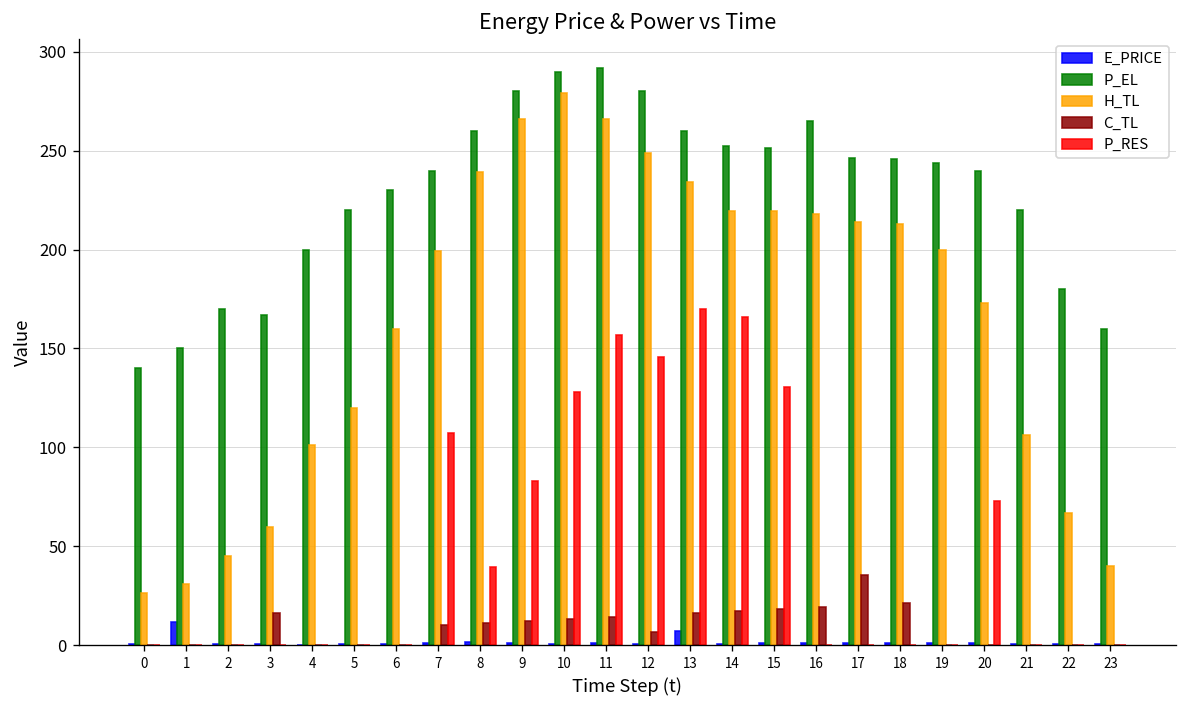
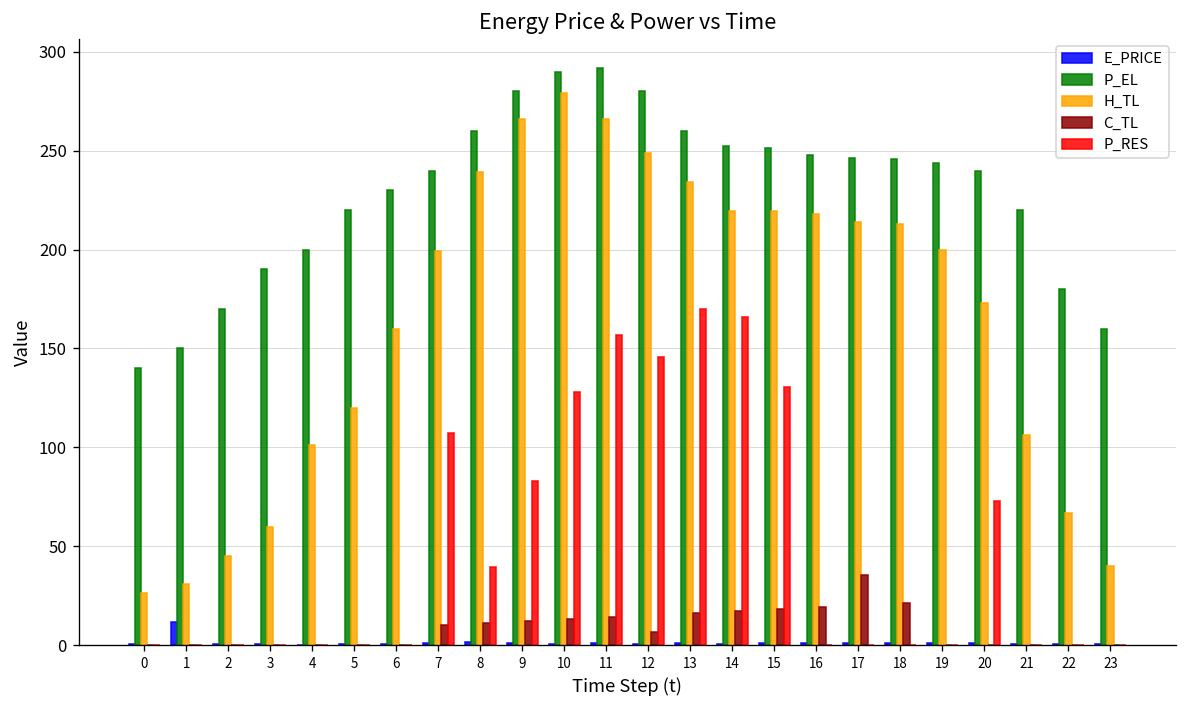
P_EL, 3: 167 -> 190
C_TL, 3: 16 -> 0
E_PRICE, 13: 7 -> 1
P_EL, 16: 265 -> 248
